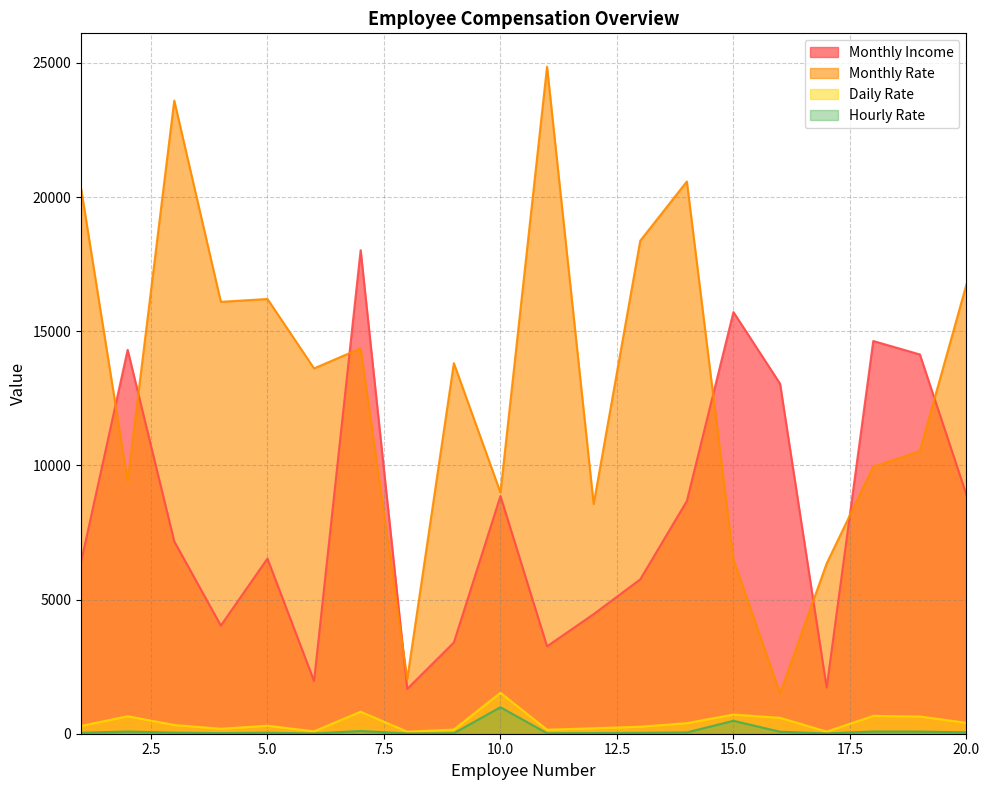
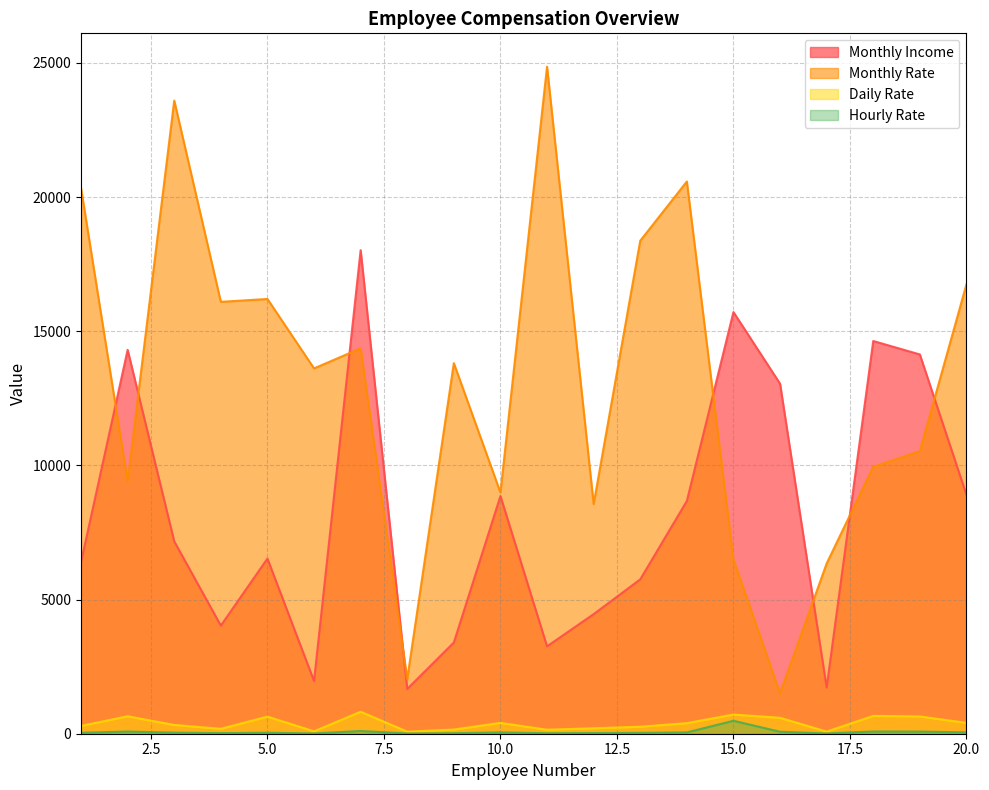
Daily Rate, 5.0: 300 -> 600
Daily Rate, 10.0: 1500 -> 400
Hourly Rate, 10.0: 1000 -> 100
